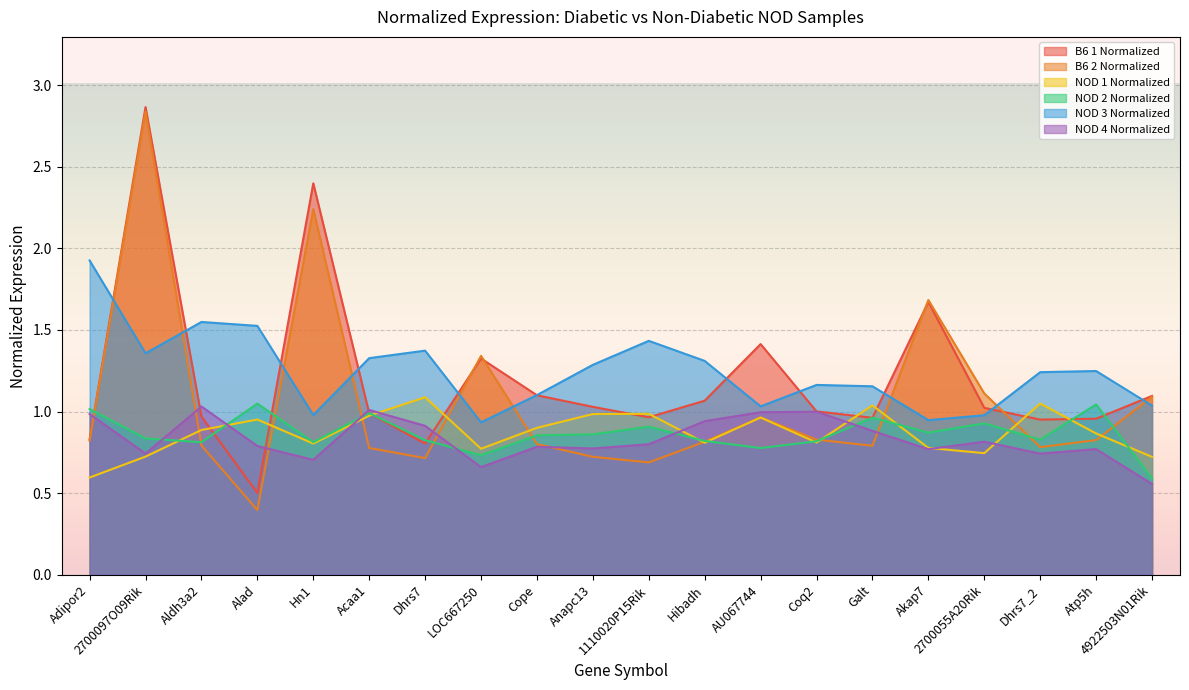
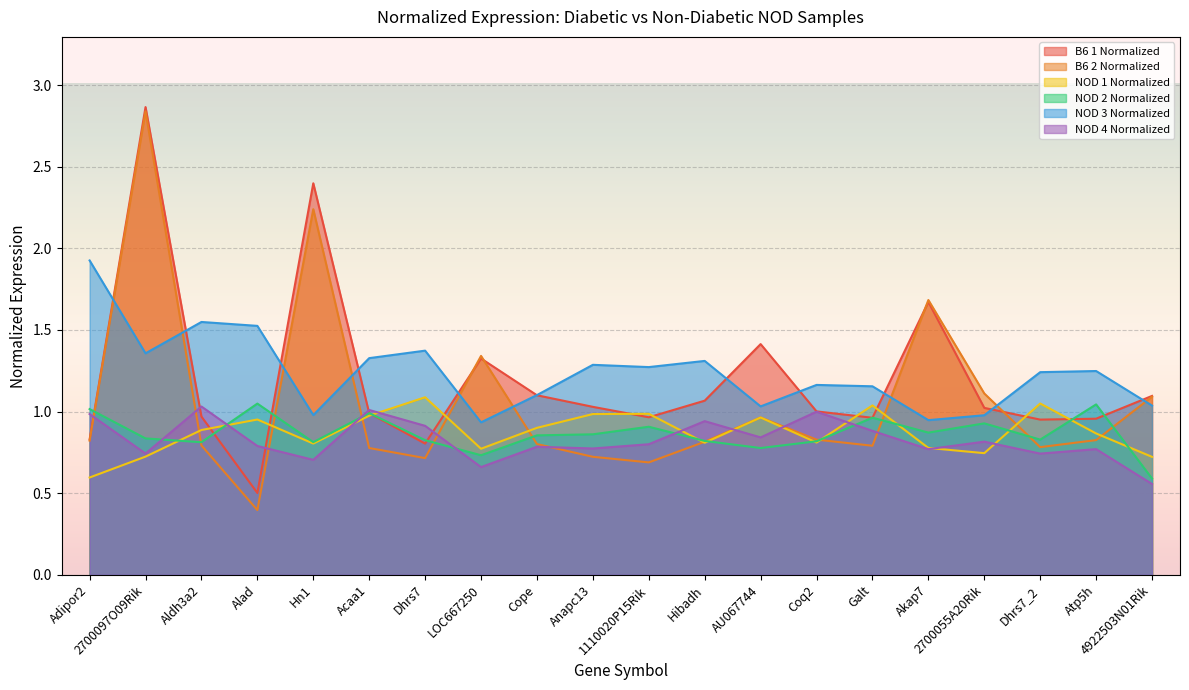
NOD 3 Normalized, 1110020P15Rik: 1.43 -> 1.27
NOD 4 Normalized, AU067744: 1.00 -> 0.84
